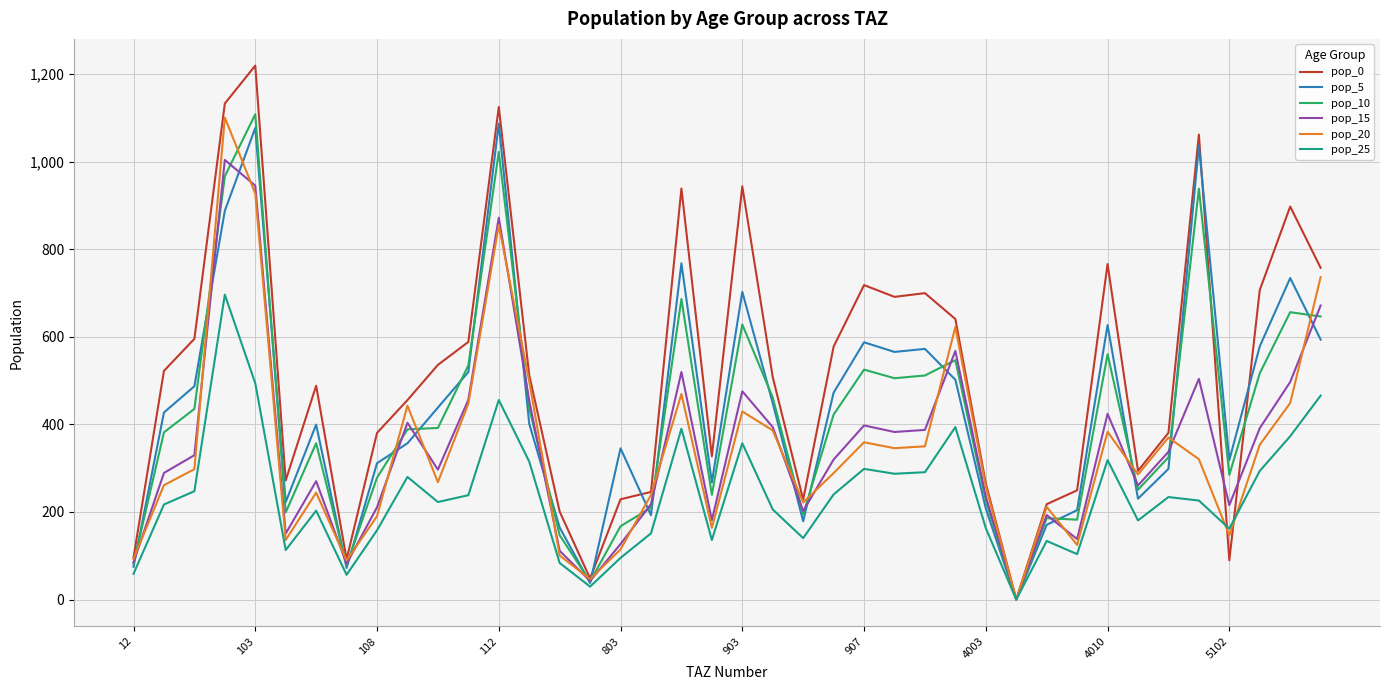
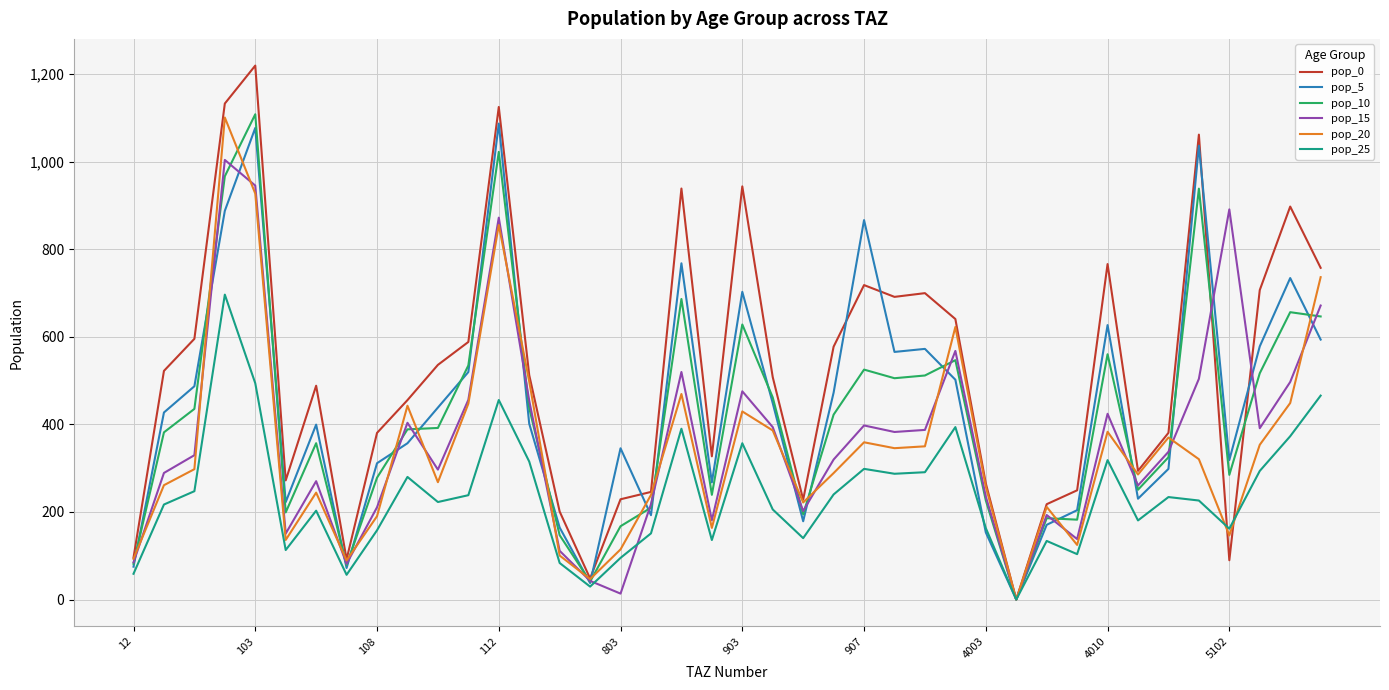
pop_15, 803: 130 -> 10
pop_5, 907: 590 -> 870
pop_5, 4003: 210 -> 150
pop_15, 5102: 220 -> 890
